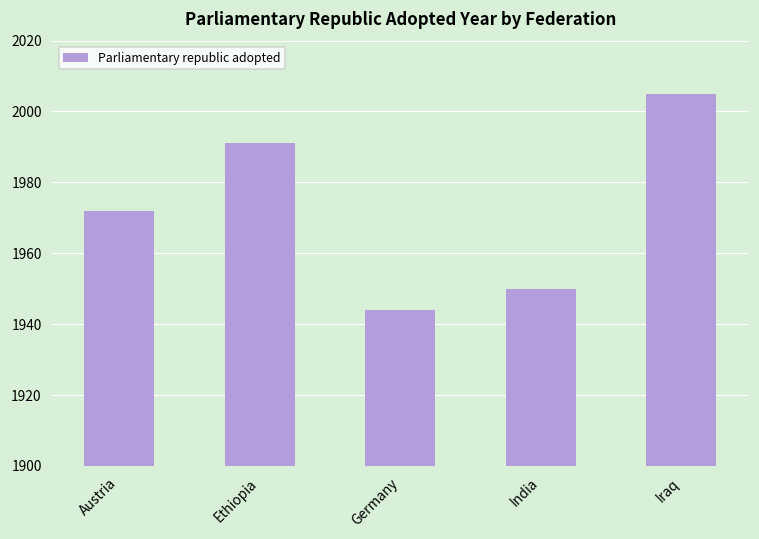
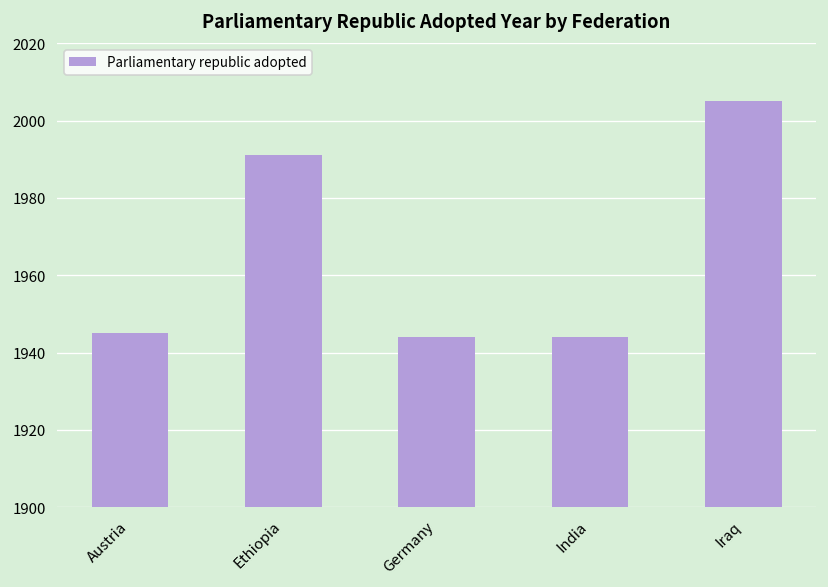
Austria: 1972 -> 1945
India: 1950 -> 1944
